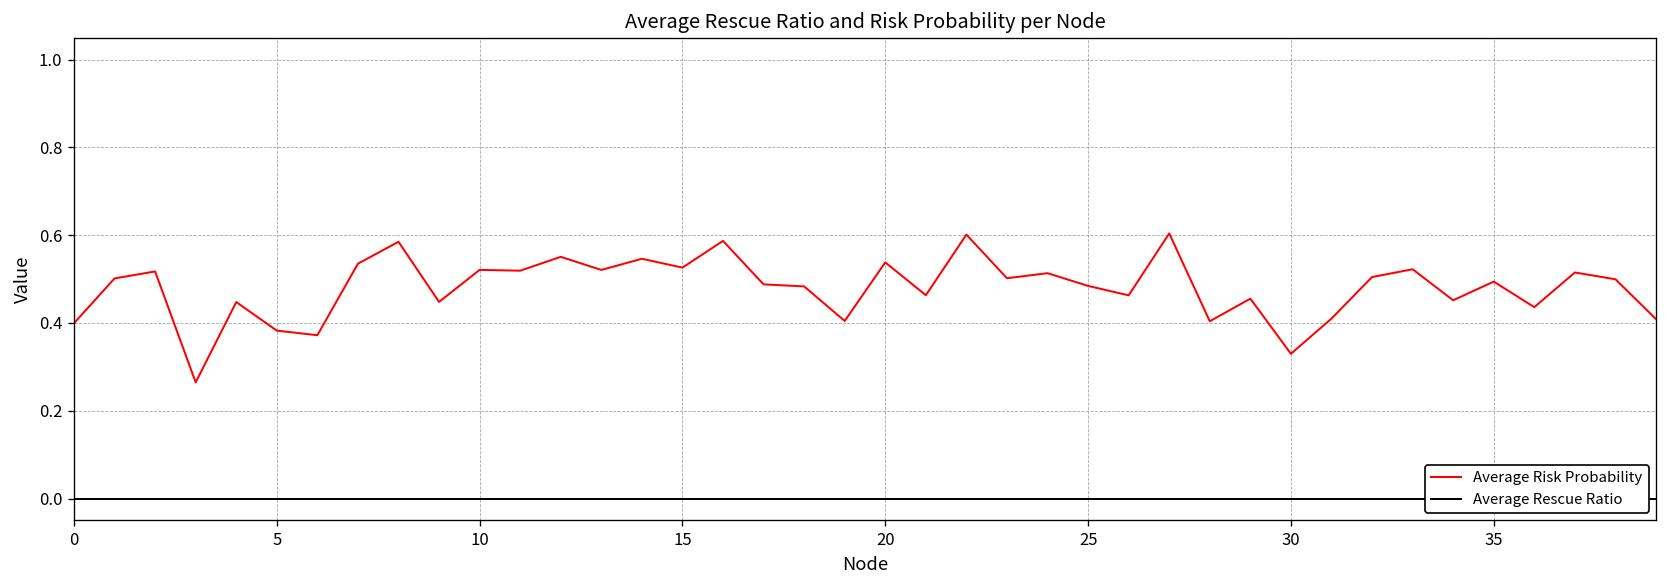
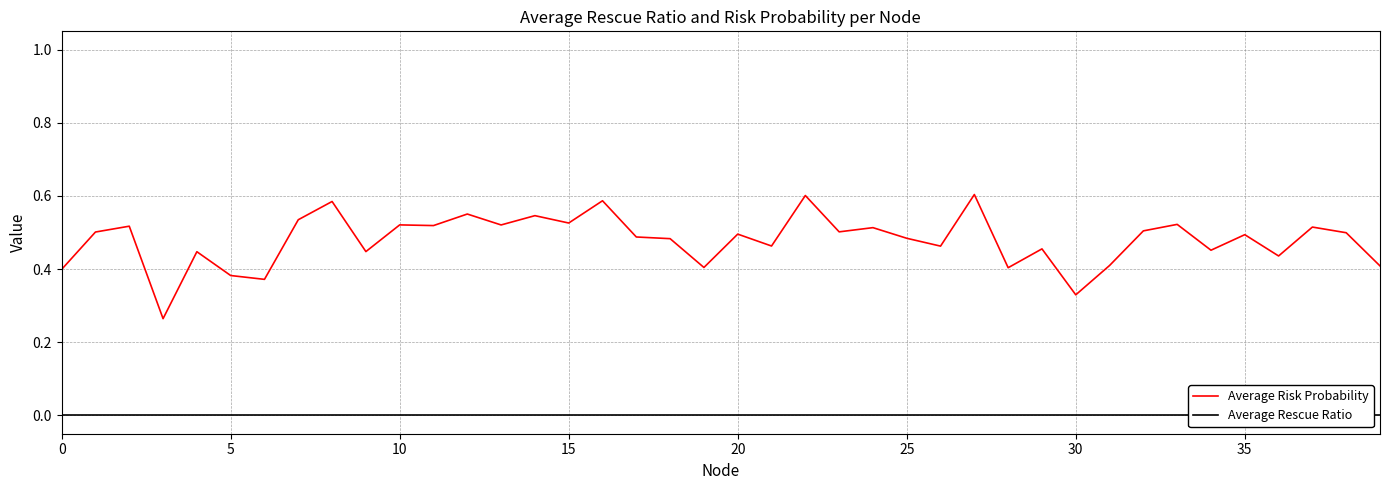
Average Risk Probability, 20: 0.54 -> 0.50
